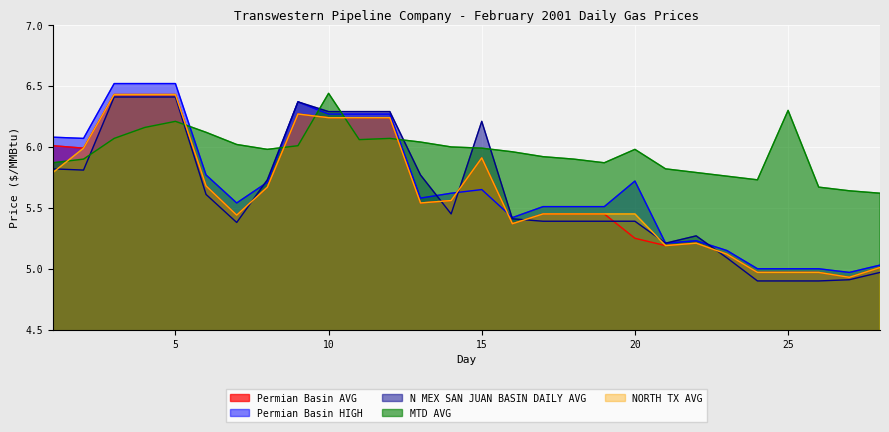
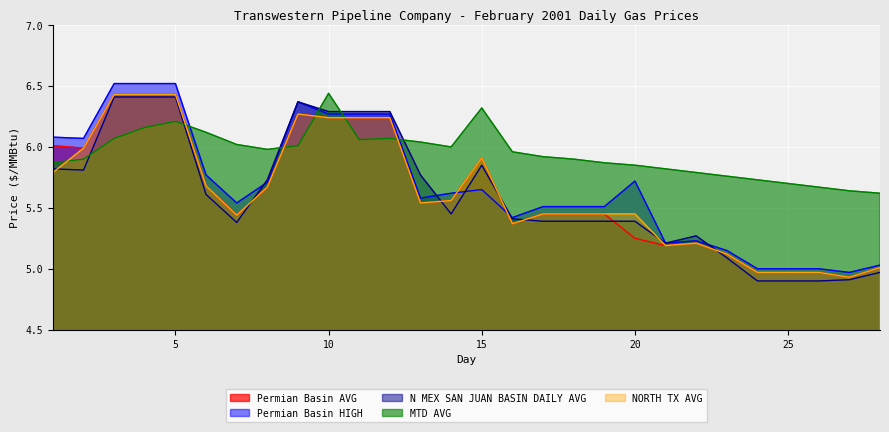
N MEX SAN JUAN BASIN DAILY AVG, 15: 6.21 -> 5.85
MTD AVG, 15: 5.99 -> 6.32
MTD AVG, 20: 5.98 -> 5.85
MTD AVG, 25: 6.3 -> 5.7
